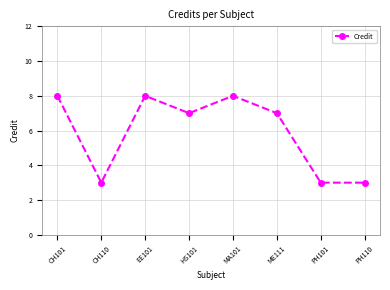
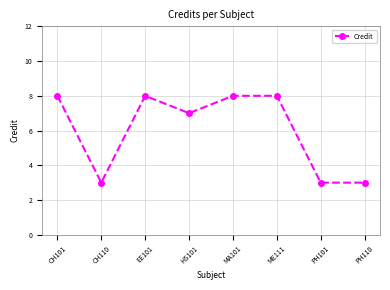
ME111: 7 -> 8
